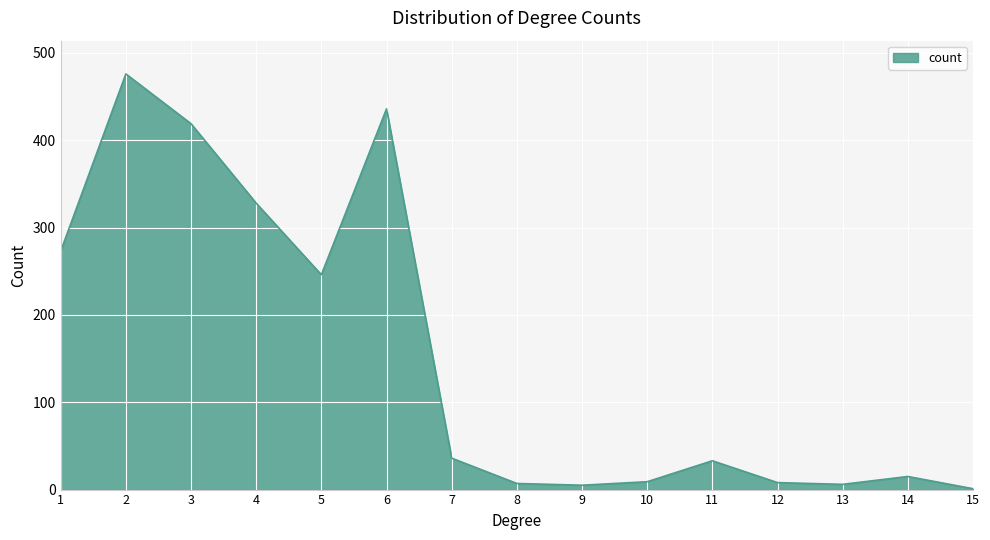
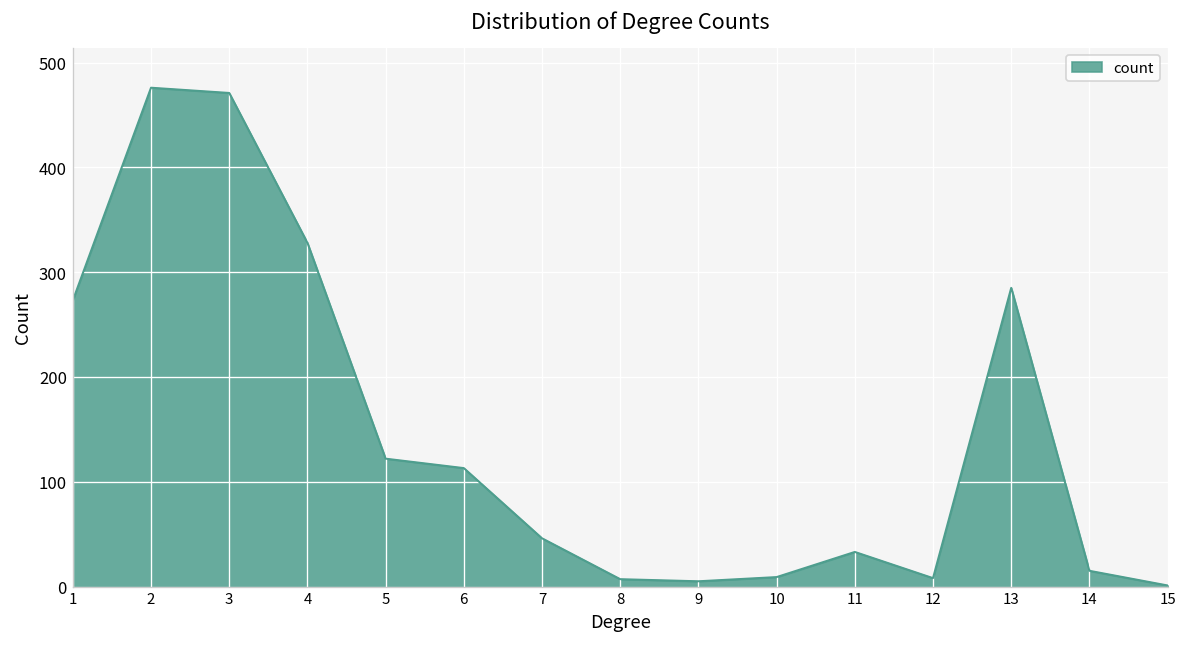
3: 420 -> 470
5: 250 -> 120
6: 440 -> 110
7: 40 -> 50
13: 10 -> 290
